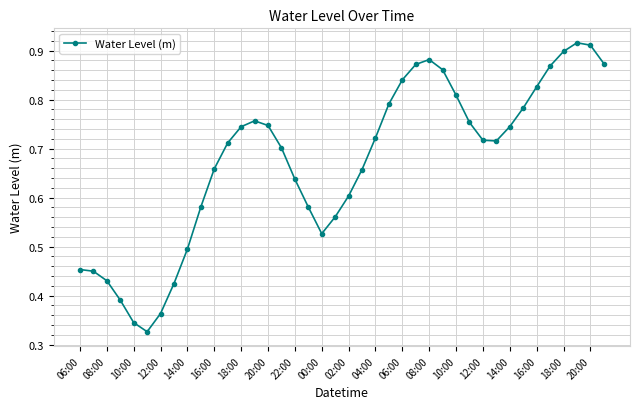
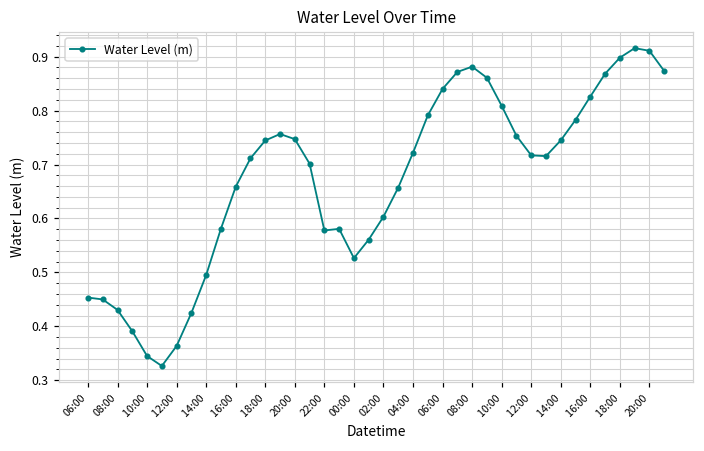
22:00: 0.64 -> 0.58
